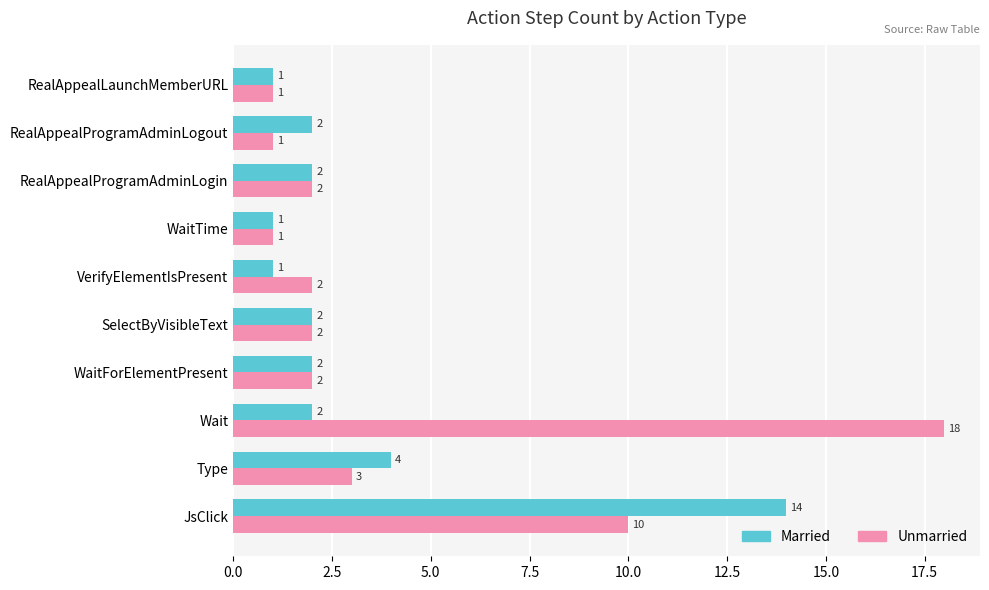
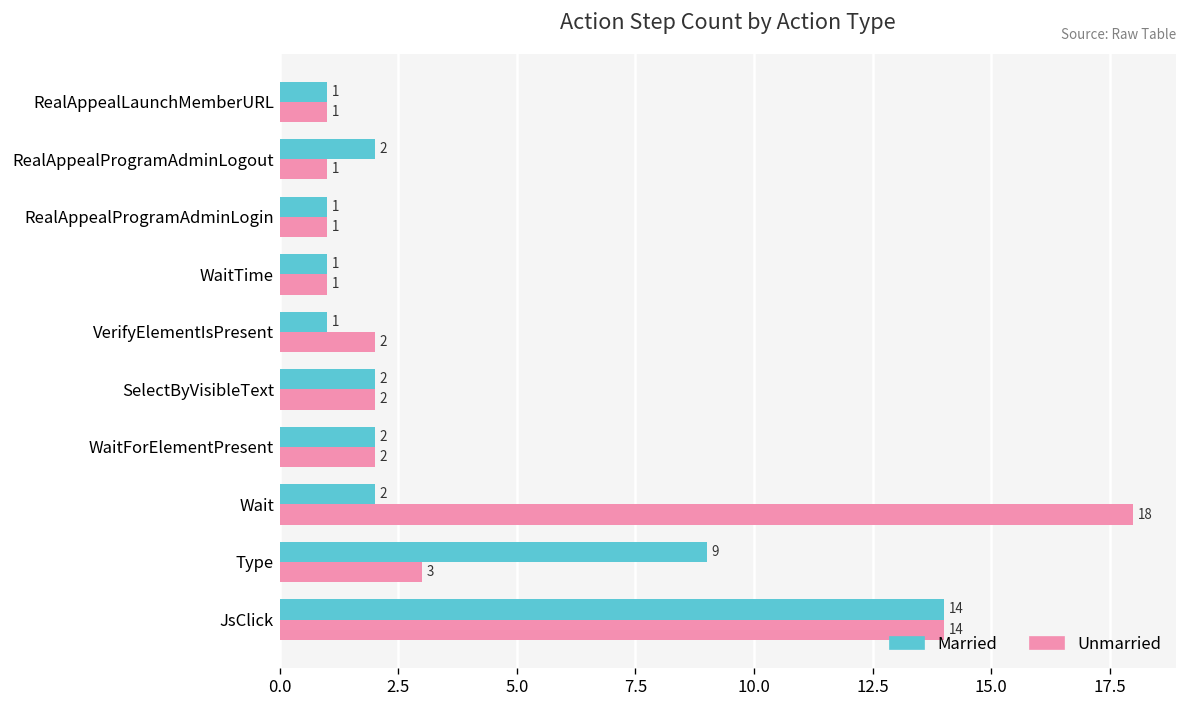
Married, RealAppealProgramAdminLogin: 2 -> 1
Unmarried, RealAppealProgramAdminLogin: 2 -> 1
Married, Type: 4 -> 9
Unmarried, JsClick: 10 -> 14
